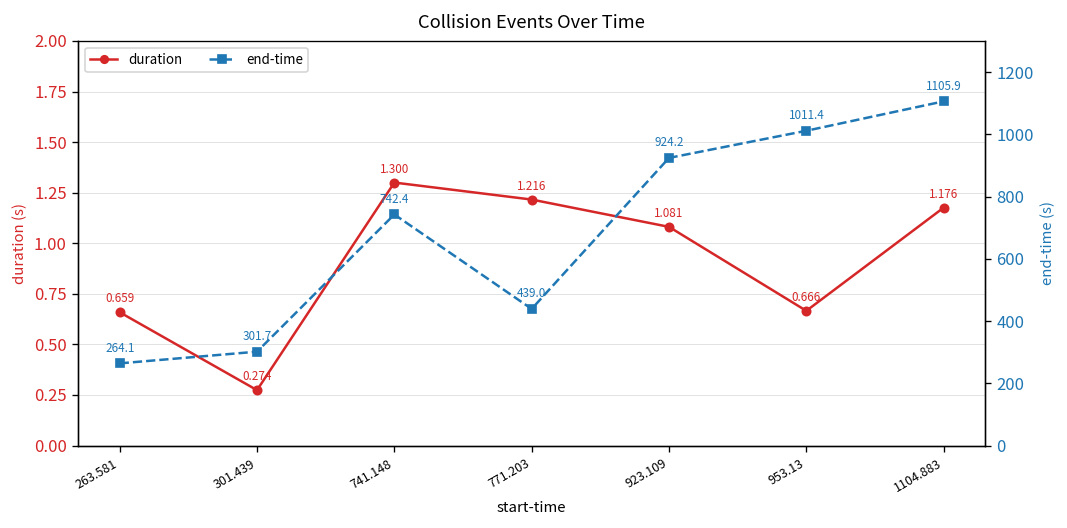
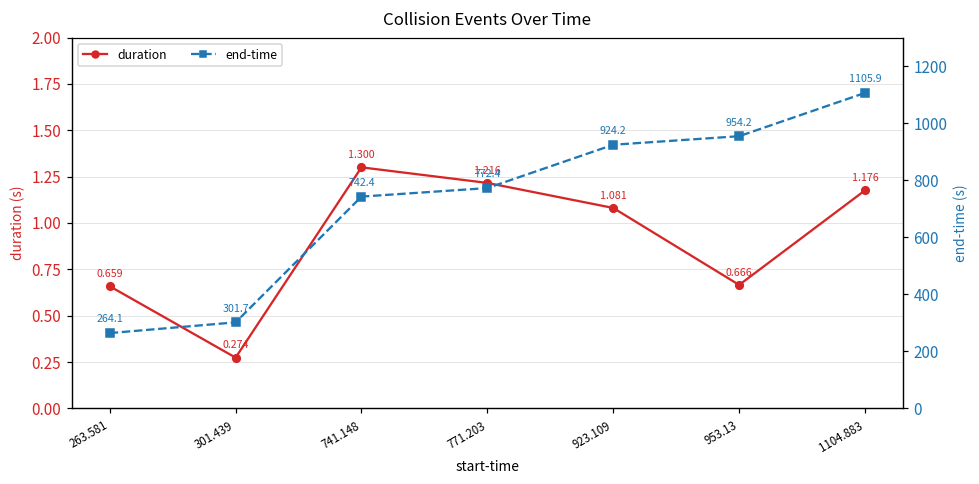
end-time, 771.203: 439.0 -> 772.4
end-time, 953.13: 1011.4 -> 954.2
